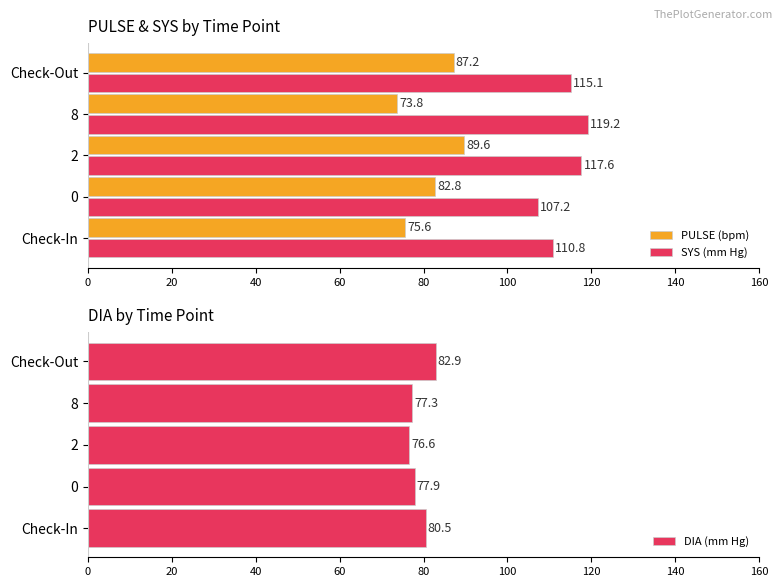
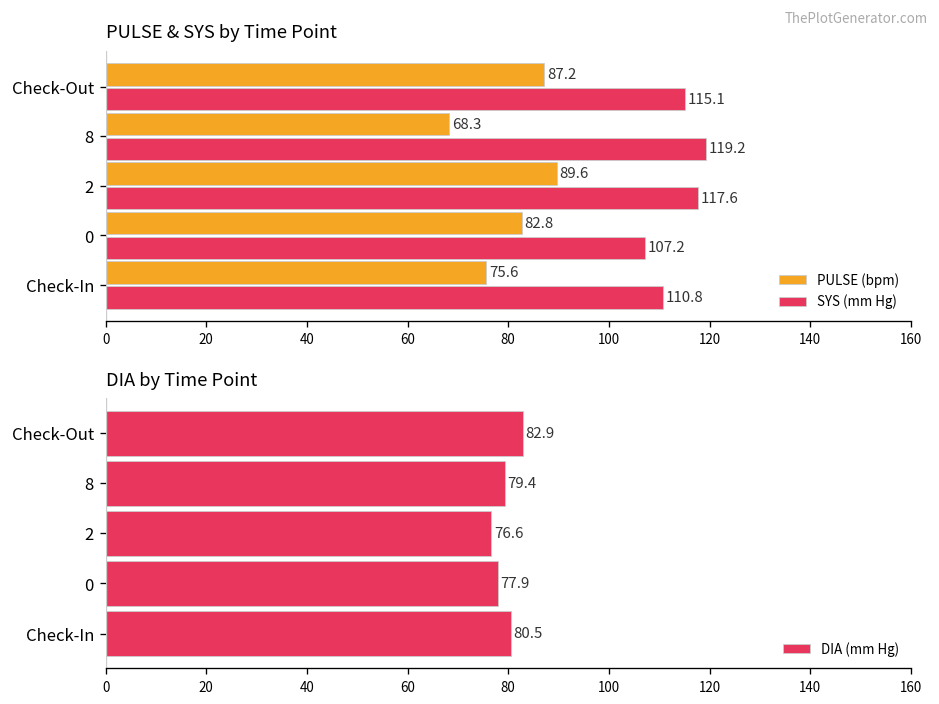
PULSE & SYS by Time Point, PULSE (bpm), 8: 73.8 -> 68.3
DIA by Time Point, 8: 77.3 -> 79.4
